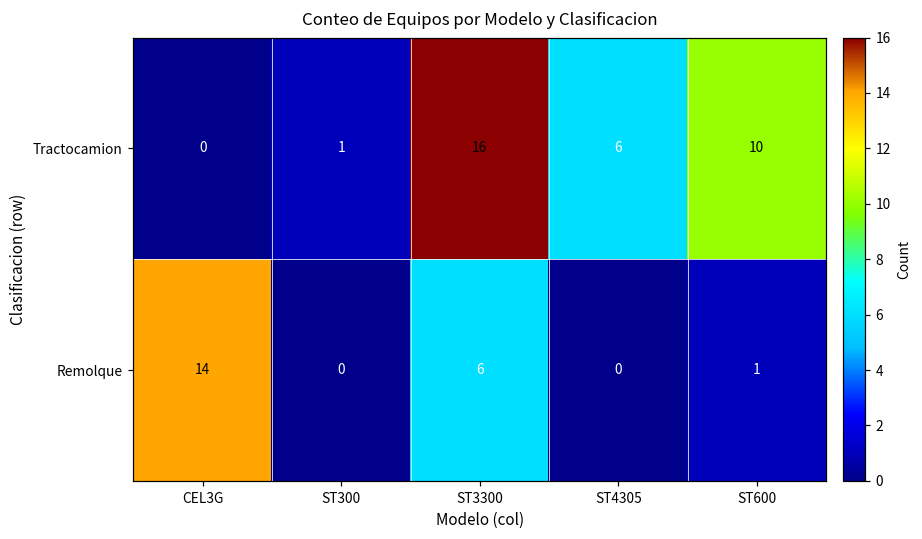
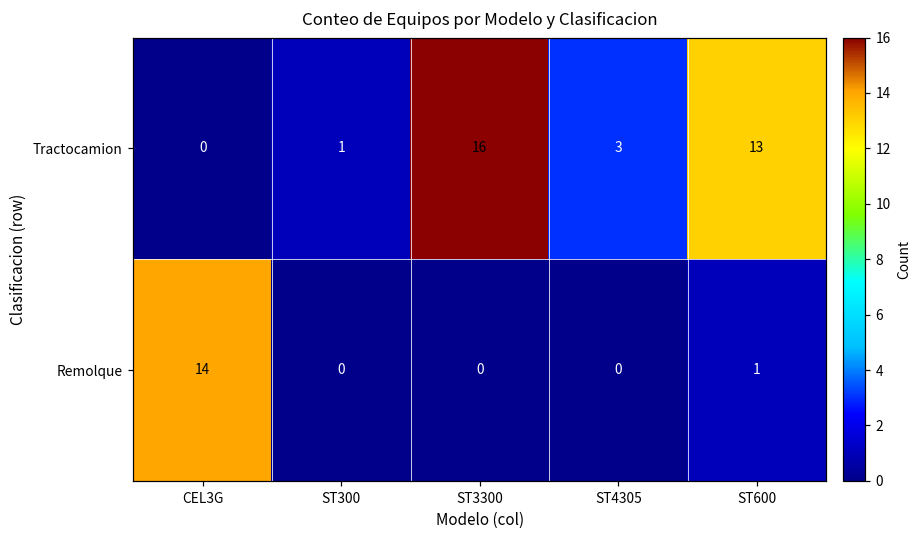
Tractocamion, ST4305: 6 -> 3
Tractocamion, ST600: 10 -> 13
Remolque, ST3300: 6 -> 0
